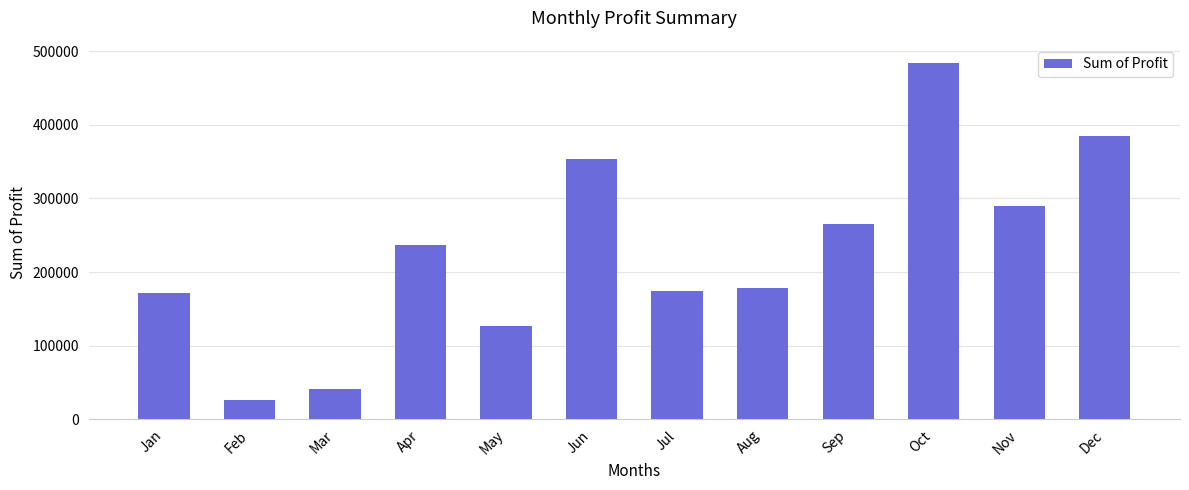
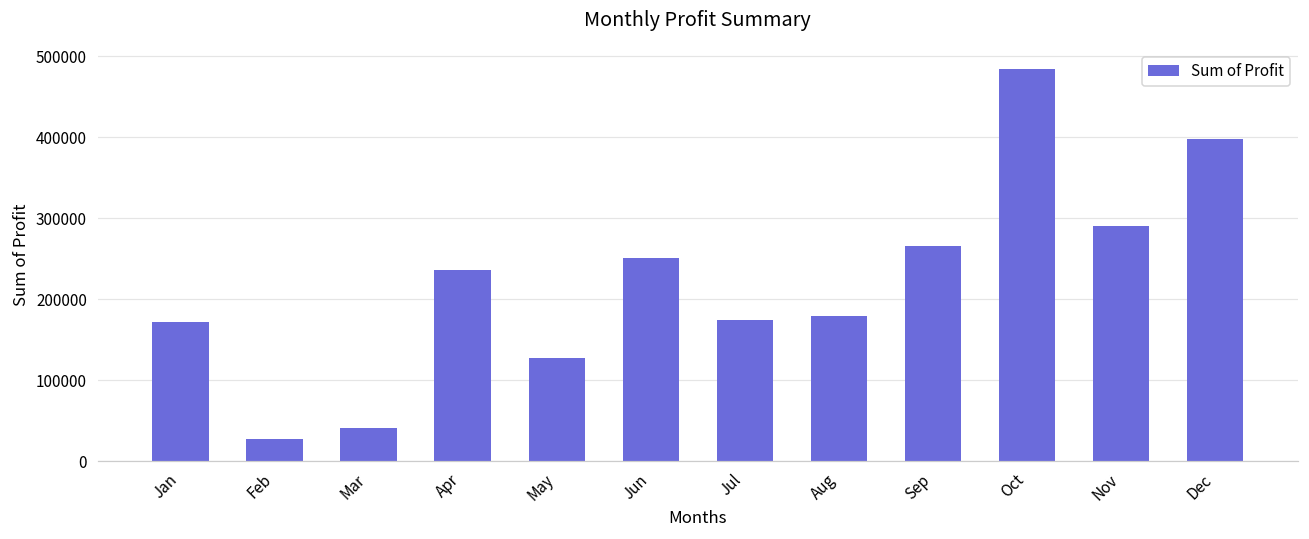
Jun: 350000 -> 250000
Dec: 380000 -> 400000
